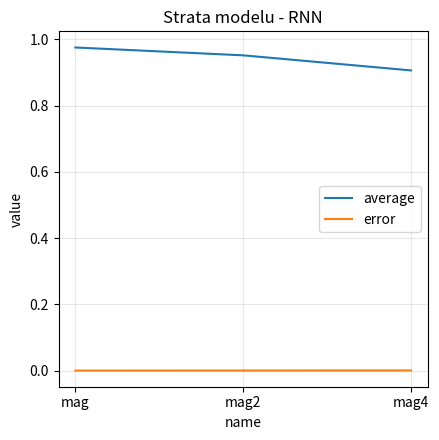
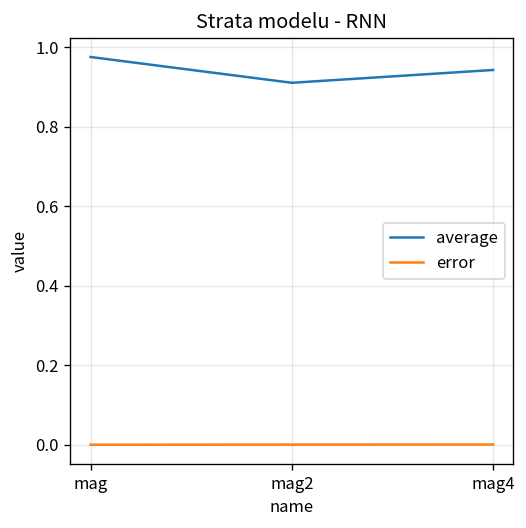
average, mag2: 0.95 -> 0.91
average, mag4: 0.91 -> 0.94
